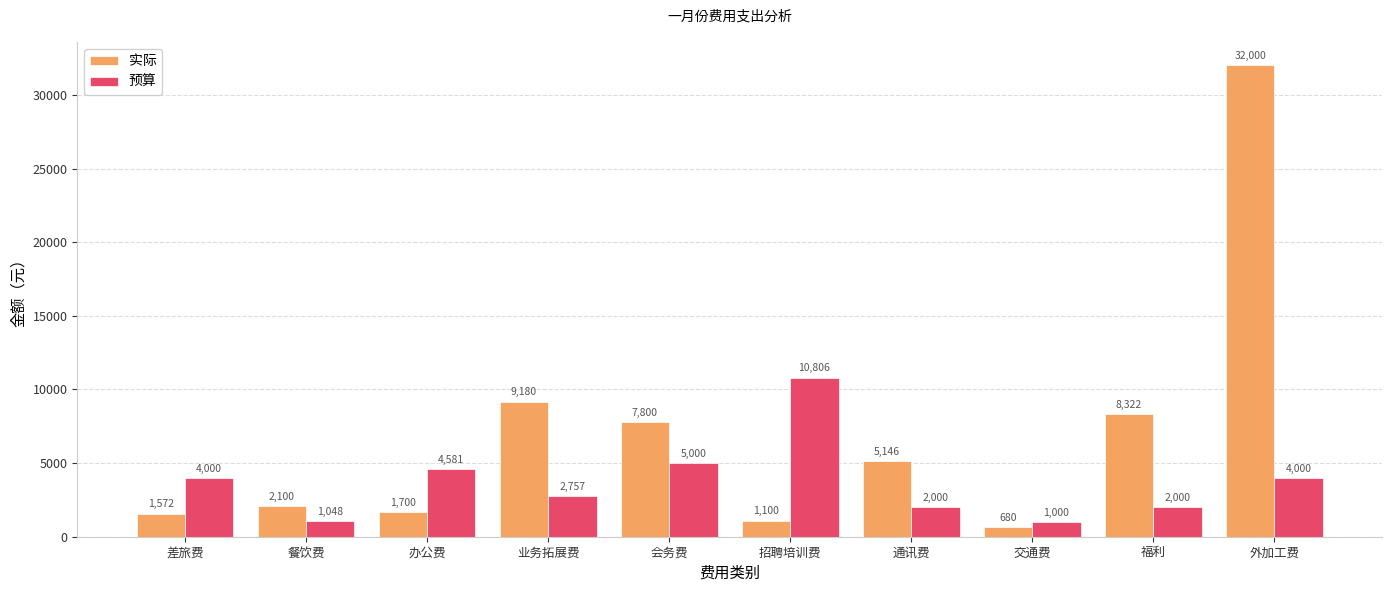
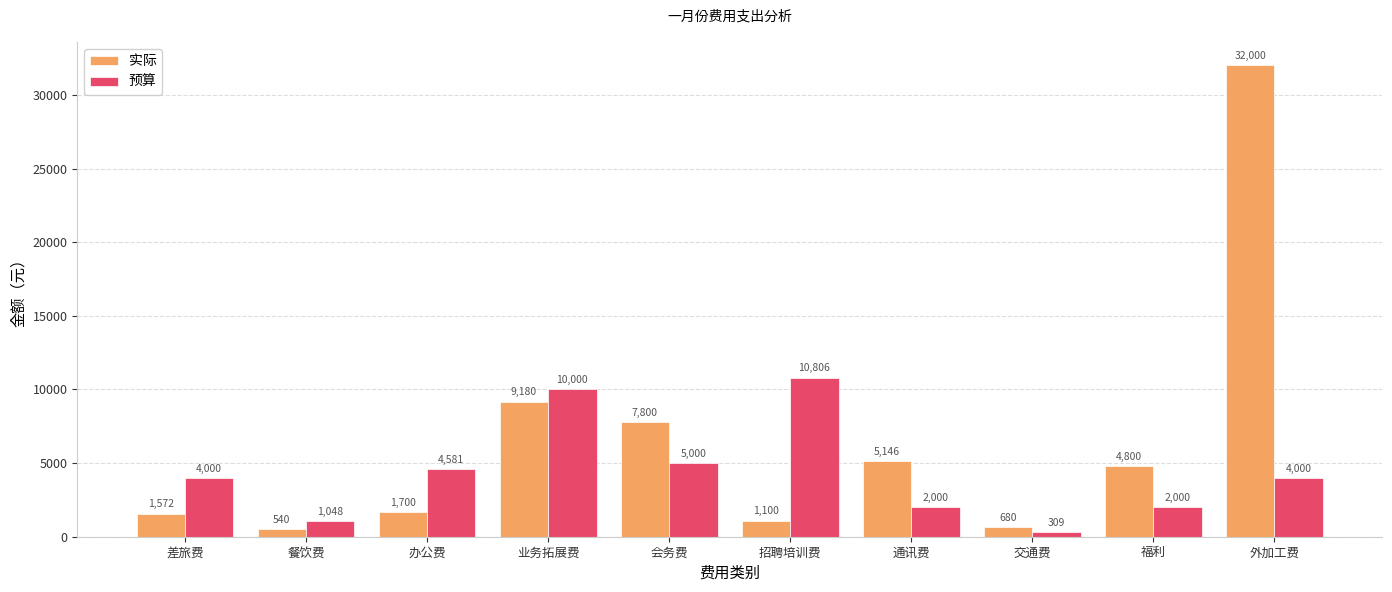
实际, 餐饮费: 2,100 -> 540
预算, 业务拓展费: 2,757 -> 10,000
预算, 交通费: 1,000 -> 309
实际, 福利: 8,322 -> 4,800
